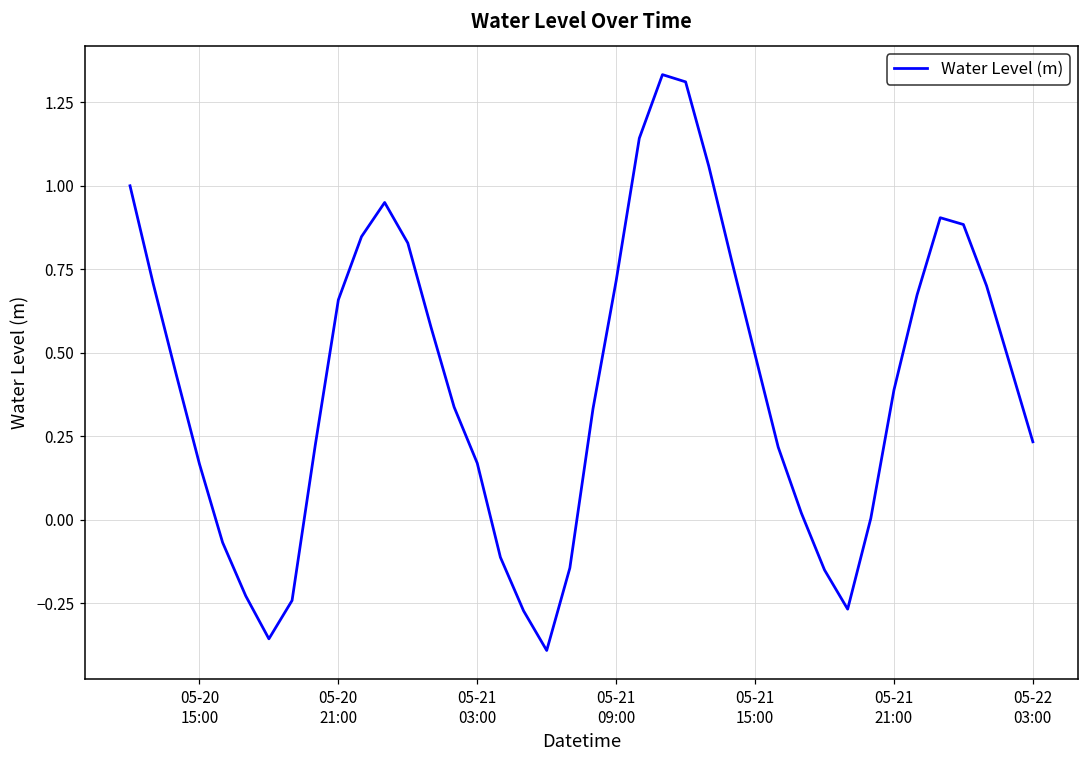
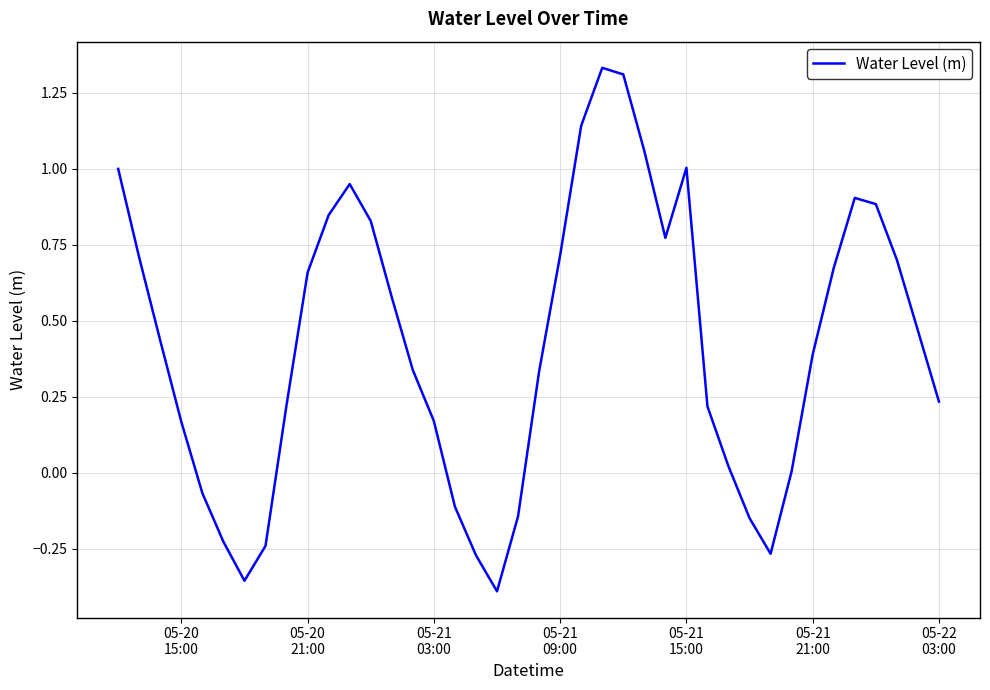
05-21 15:00: 0.49 -> 1.00
